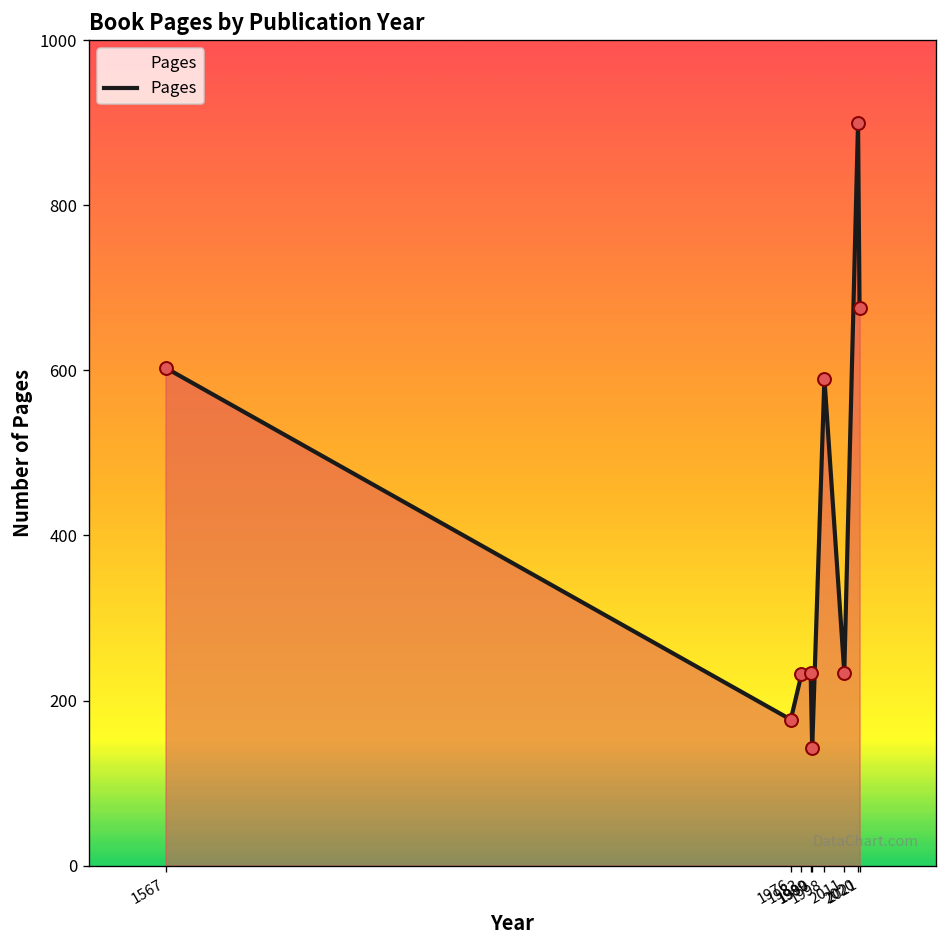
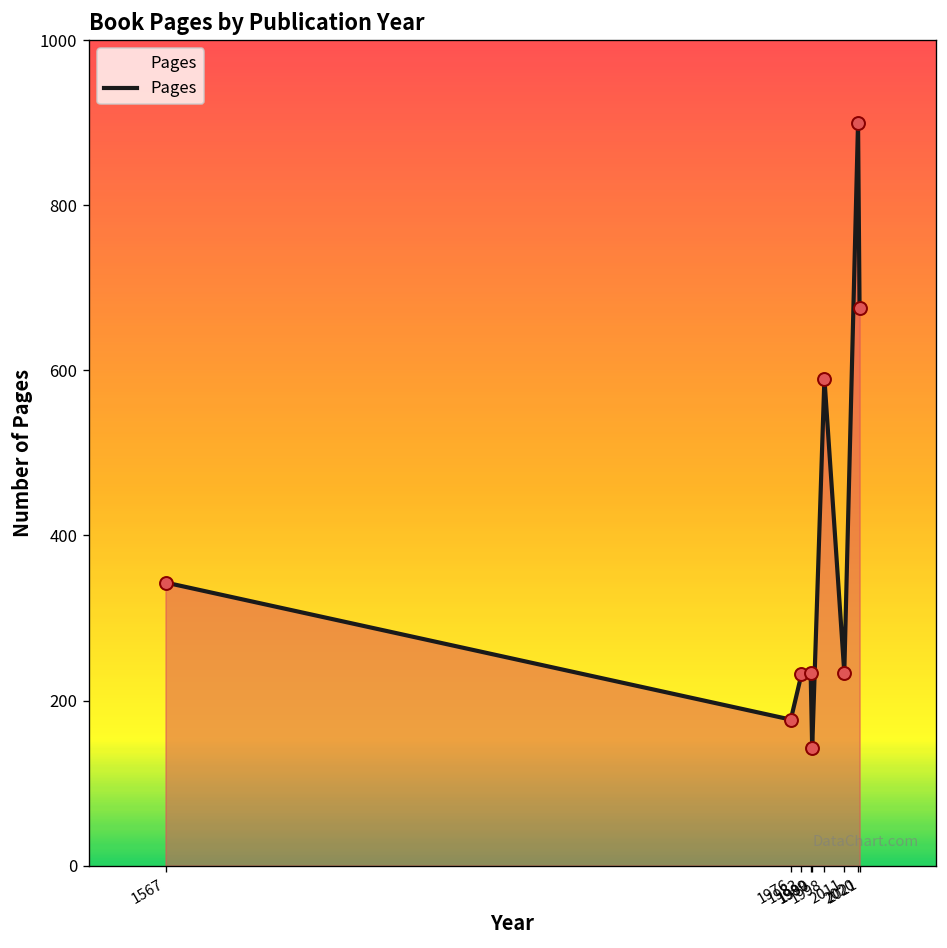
1567: 600 -> 340
